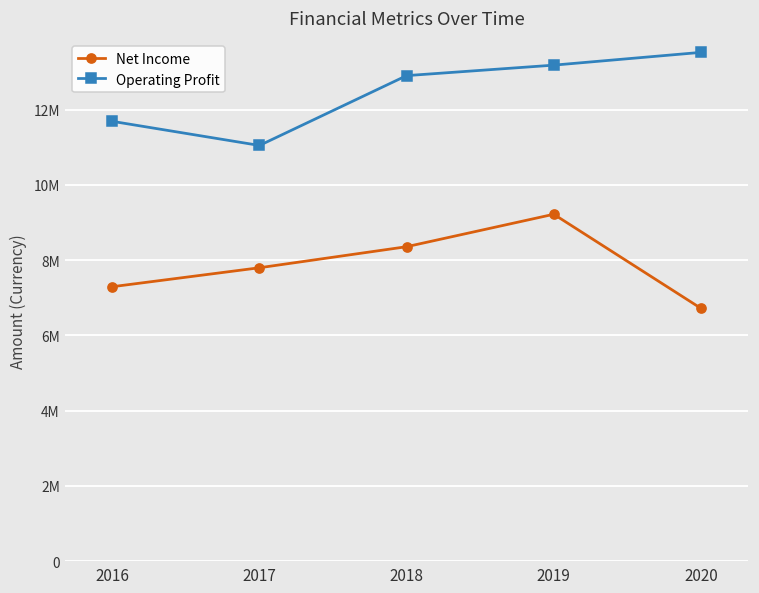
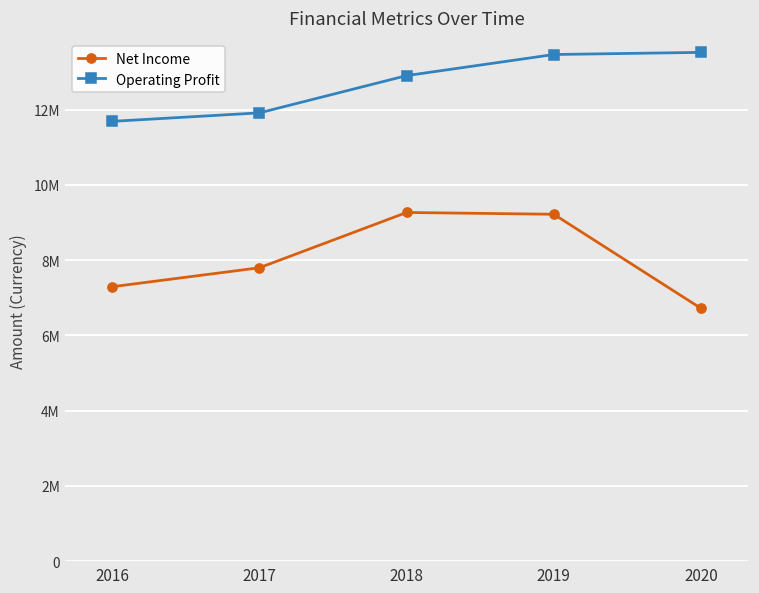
Operating Profit, 2017: 11000000 -> 11900000
Net Income, 2018: 8400000 -> 9300000
Operating Profit, 2019: 13200000 -> 13500000
